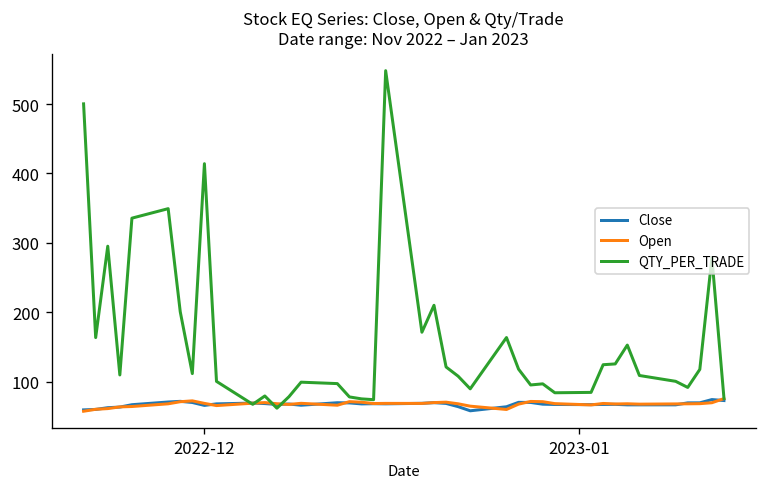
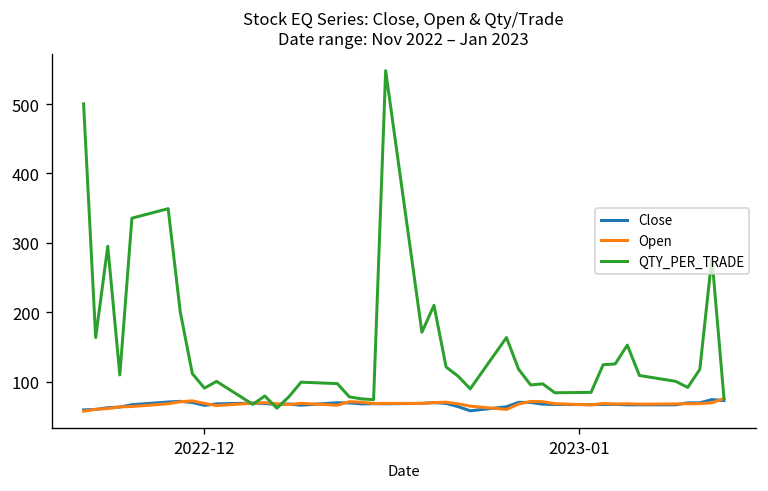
QTY_PER_TRADE, 2022-12: 410 -> 90
